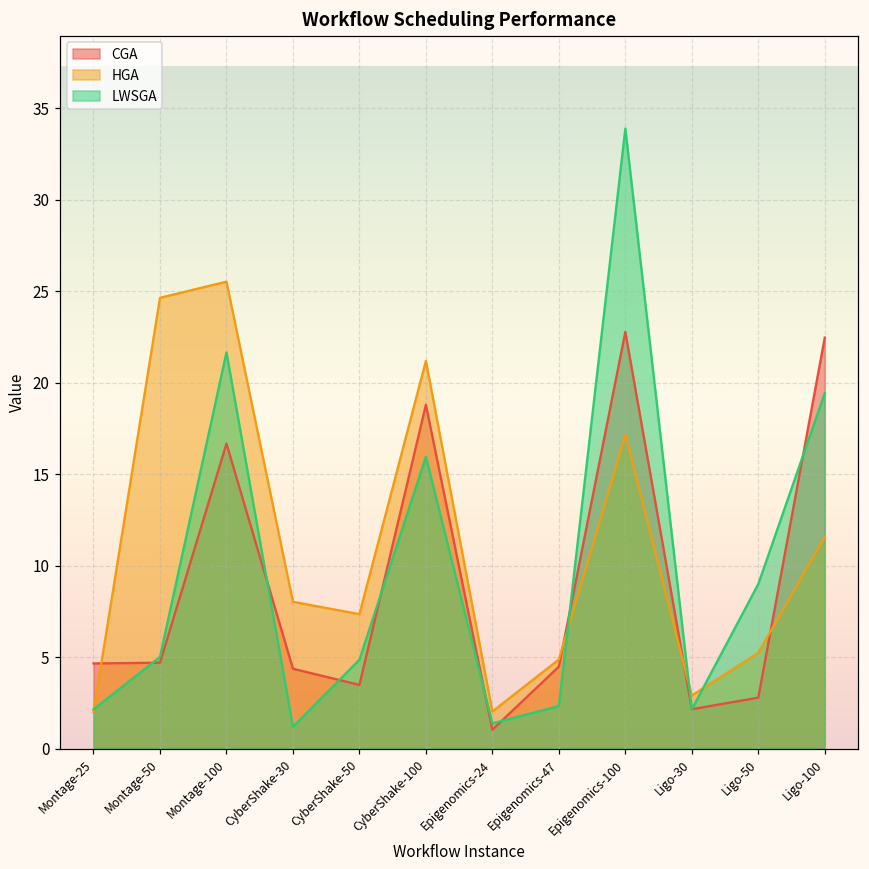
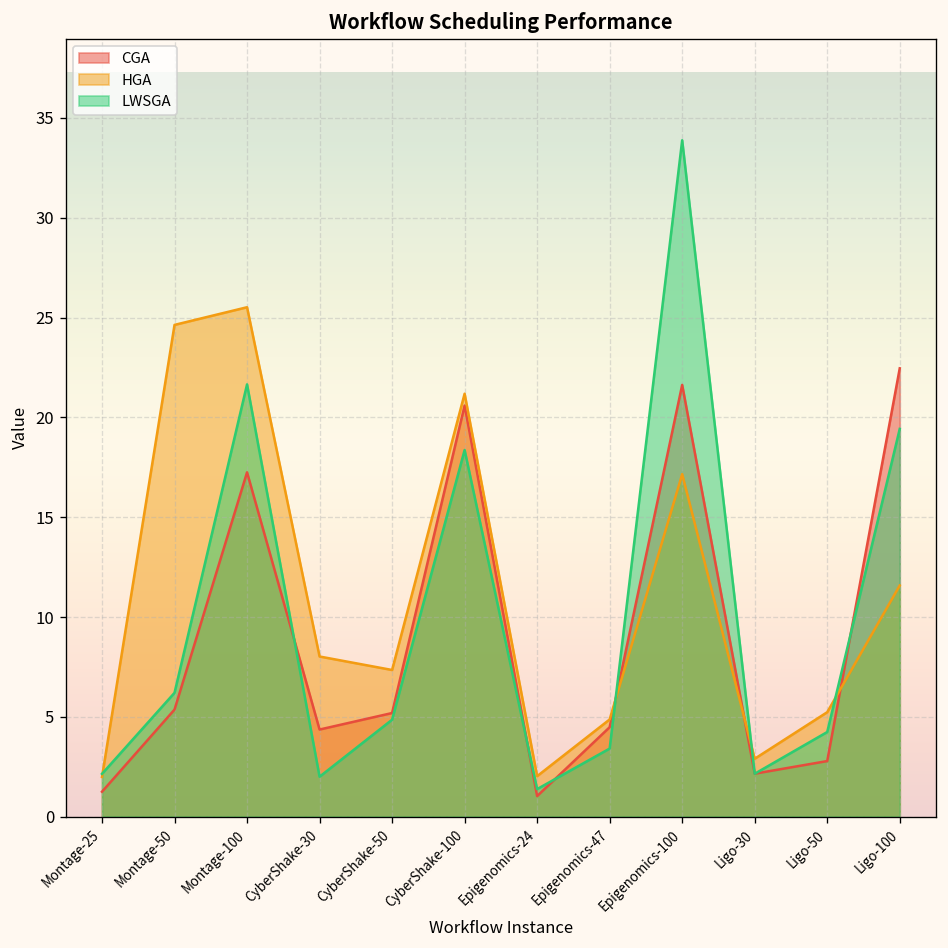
CGA, Montage-25: 4.7 -> 1.2
CGA, Montage-50: 4.7 -> 5.4
LWSGA, Montage-50: 5.0 -> 6.2
CGA, Montage-100: 16.7 -> 17.2
LWSGA, CyberShake-30: 1.2 -> 2.0
CGA, CyberShake-50: 3.5 -> 5.2
CGA, CyberShake-100: 18.8 -> 20.6
LWSGA, CyberShake-100: 15.9 -> 18.4
LWSGA, Epigenomics-47: 2.3 -> 3.4
CGA, Epigenomics-100: 22.8 -> 21.6
LWSGA, Ligo-50: 9.0 -> 4.2
